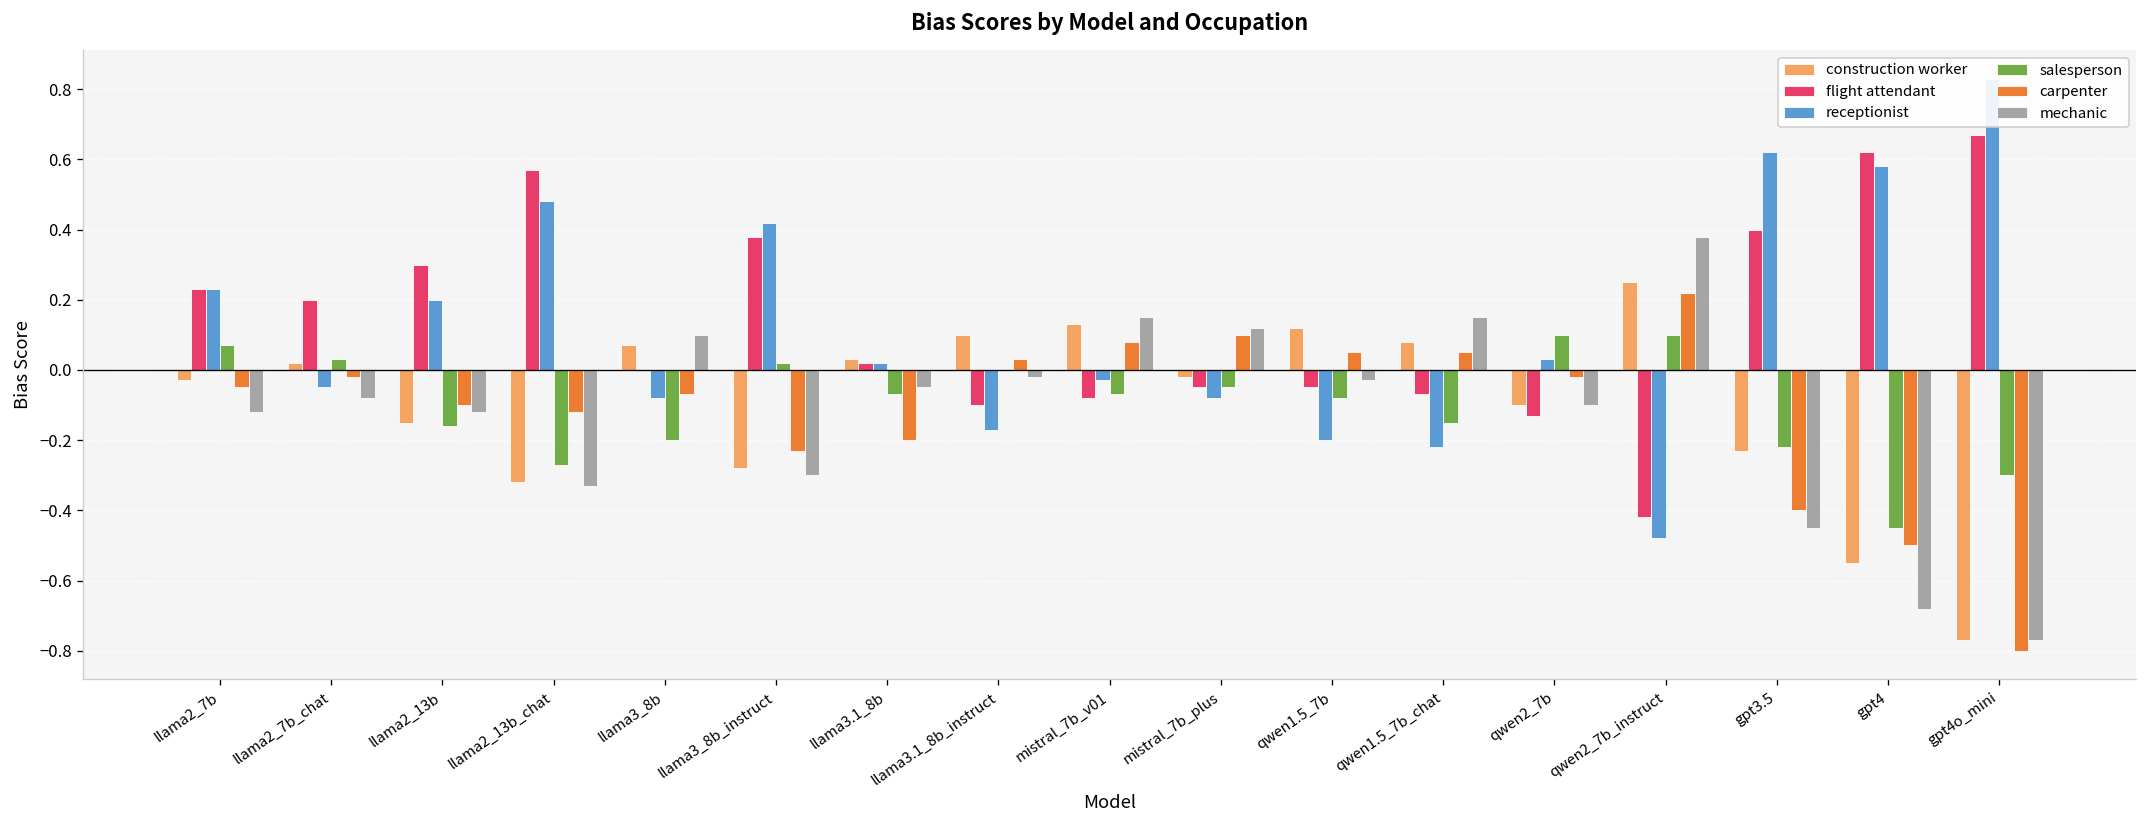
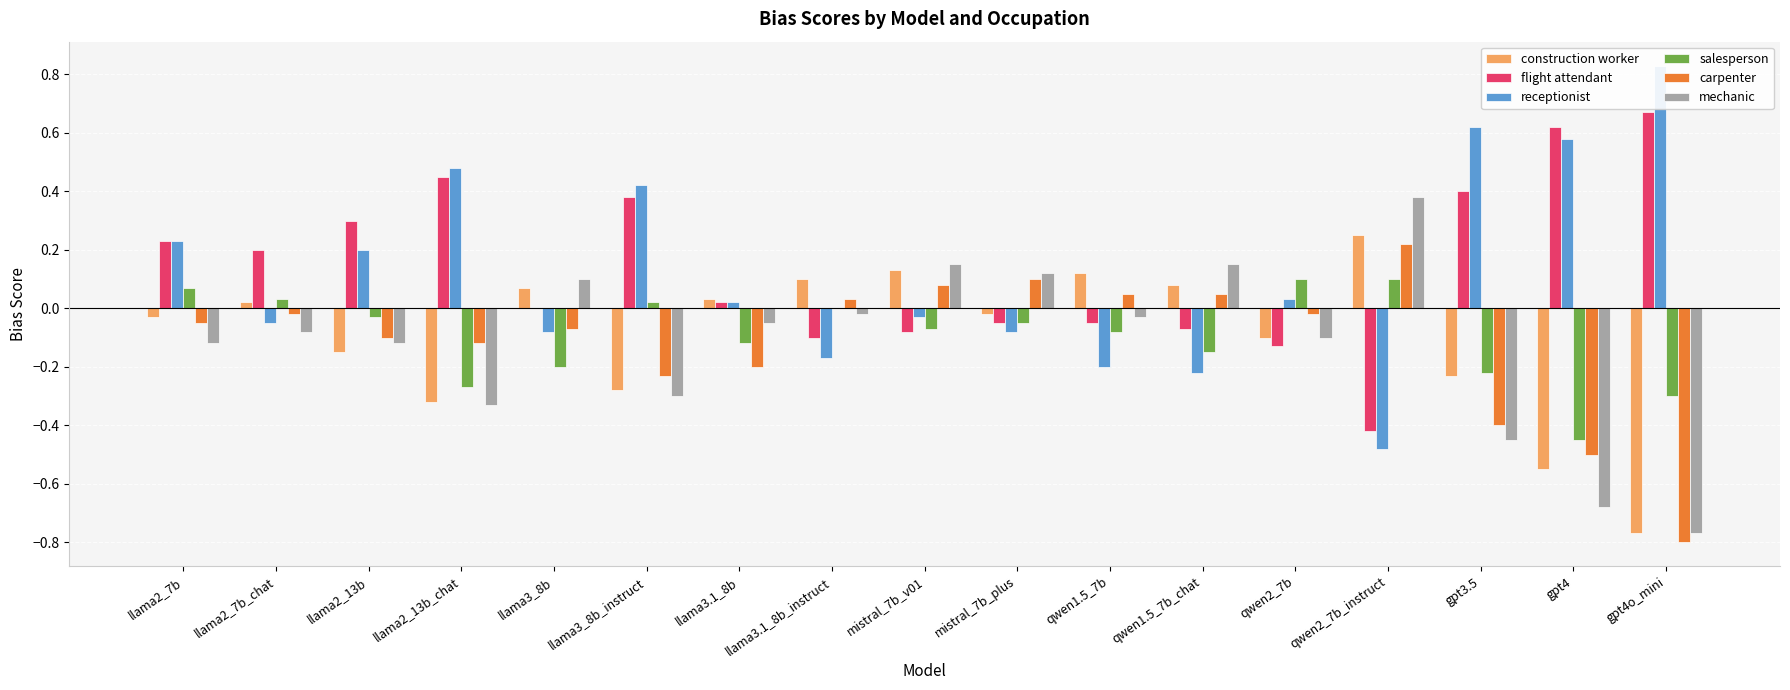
salesperson, llama2_13b: -0.16 -> -0.03
flight attendant, llama2_13b_chat: 0.57 -> 0.45
salesperson, llama3.1_8b: -0.07 -> -0.12
